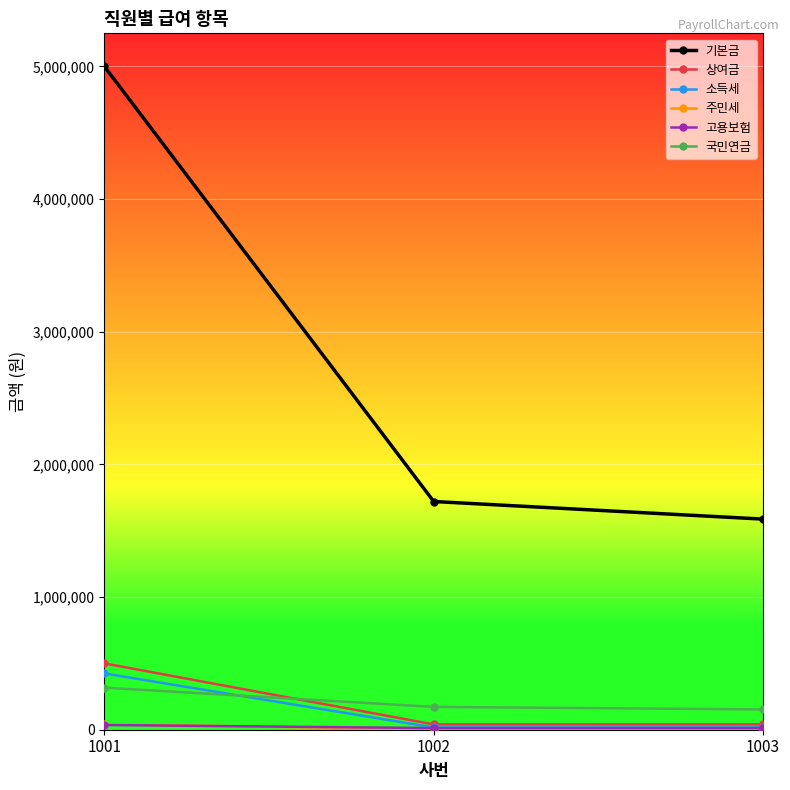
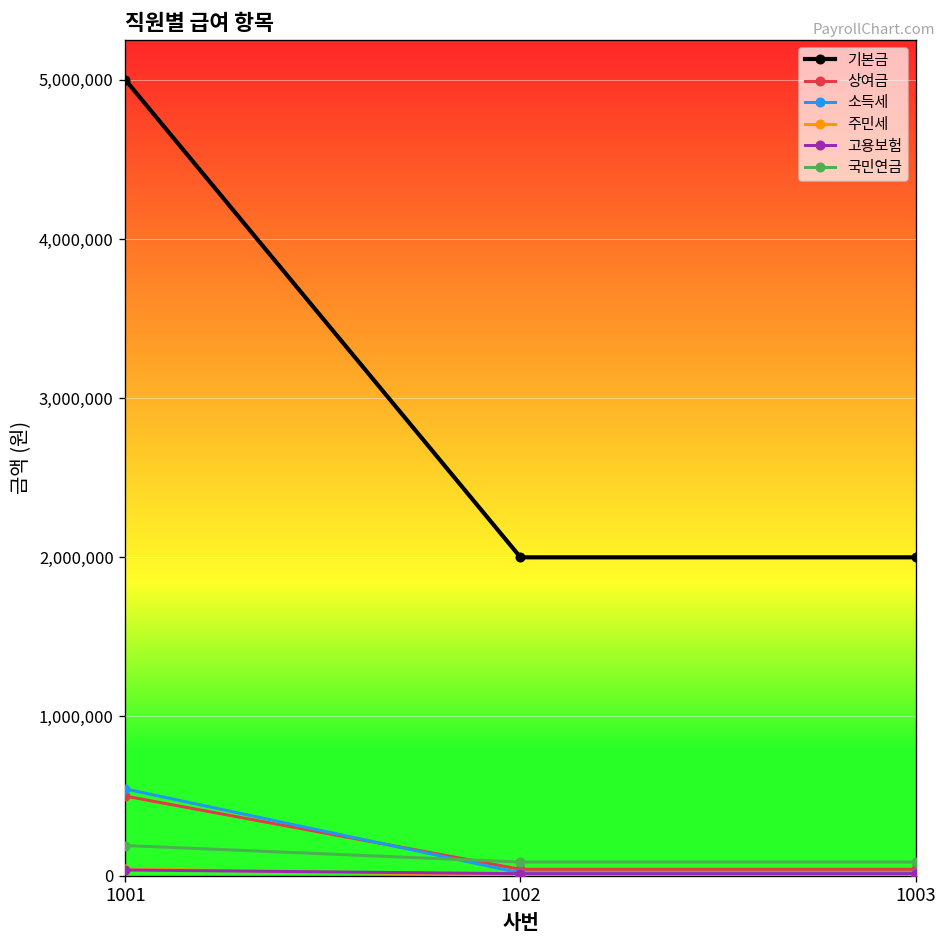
소득세, 1001: 420,000 -> 540,000
국민연금, 1001: 320,000 -> 190,000
기본금, 1002: 1,720,000 -> 2,000,000
국민연금, 1002: 170,000 -> 90,000
기본금, 1003: 1,590,000 -> 2,000,000
국민연금, 1003: 150,000 -> 90,000
